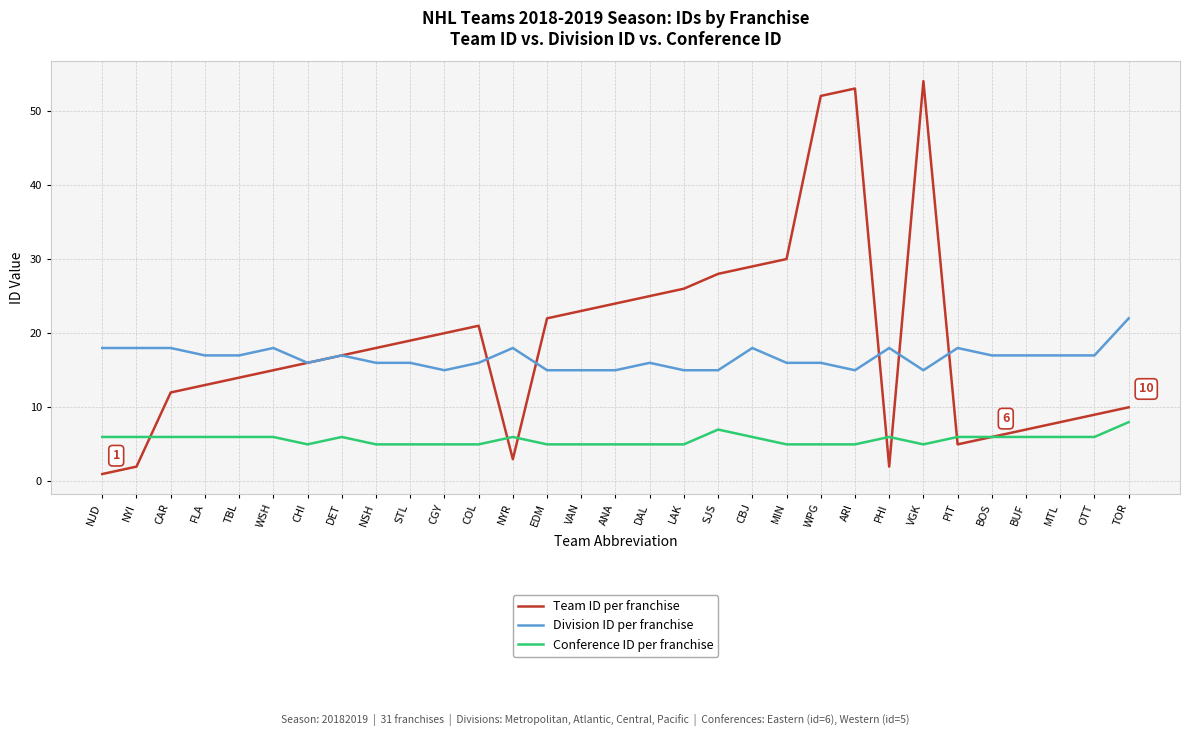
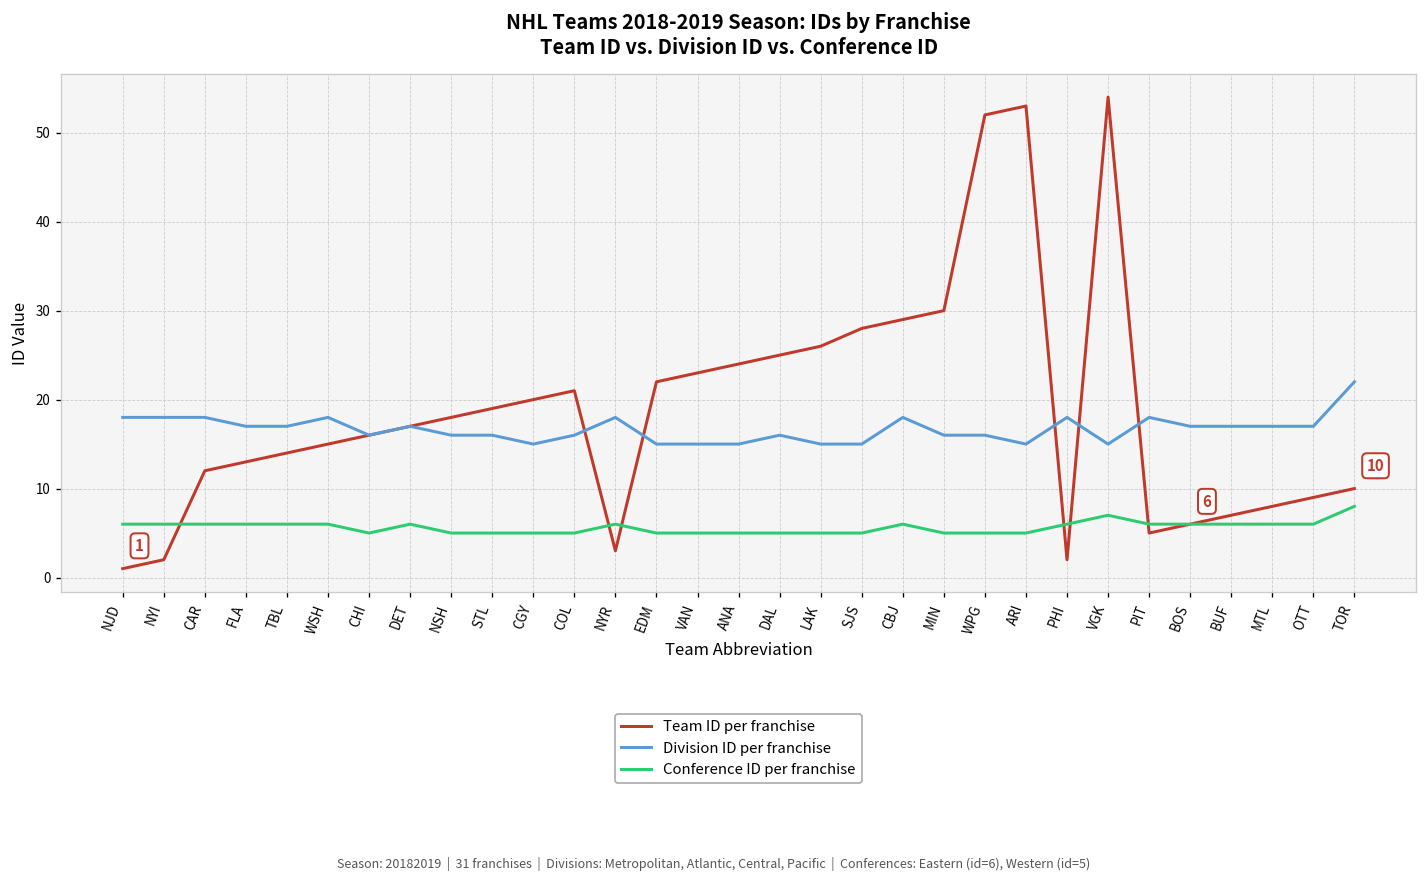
Conference ID per franchise, SJS: 7 -> 5
Conference ID per franchise, VGK: 5 -> 7
